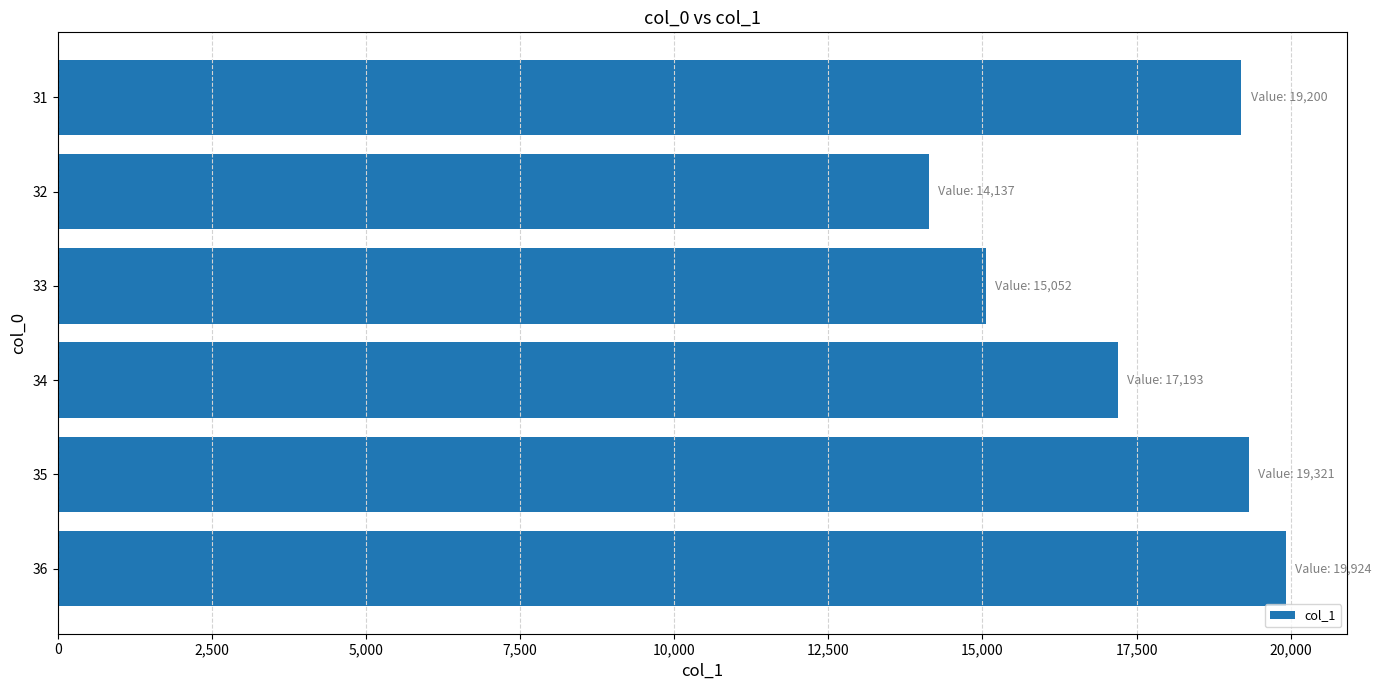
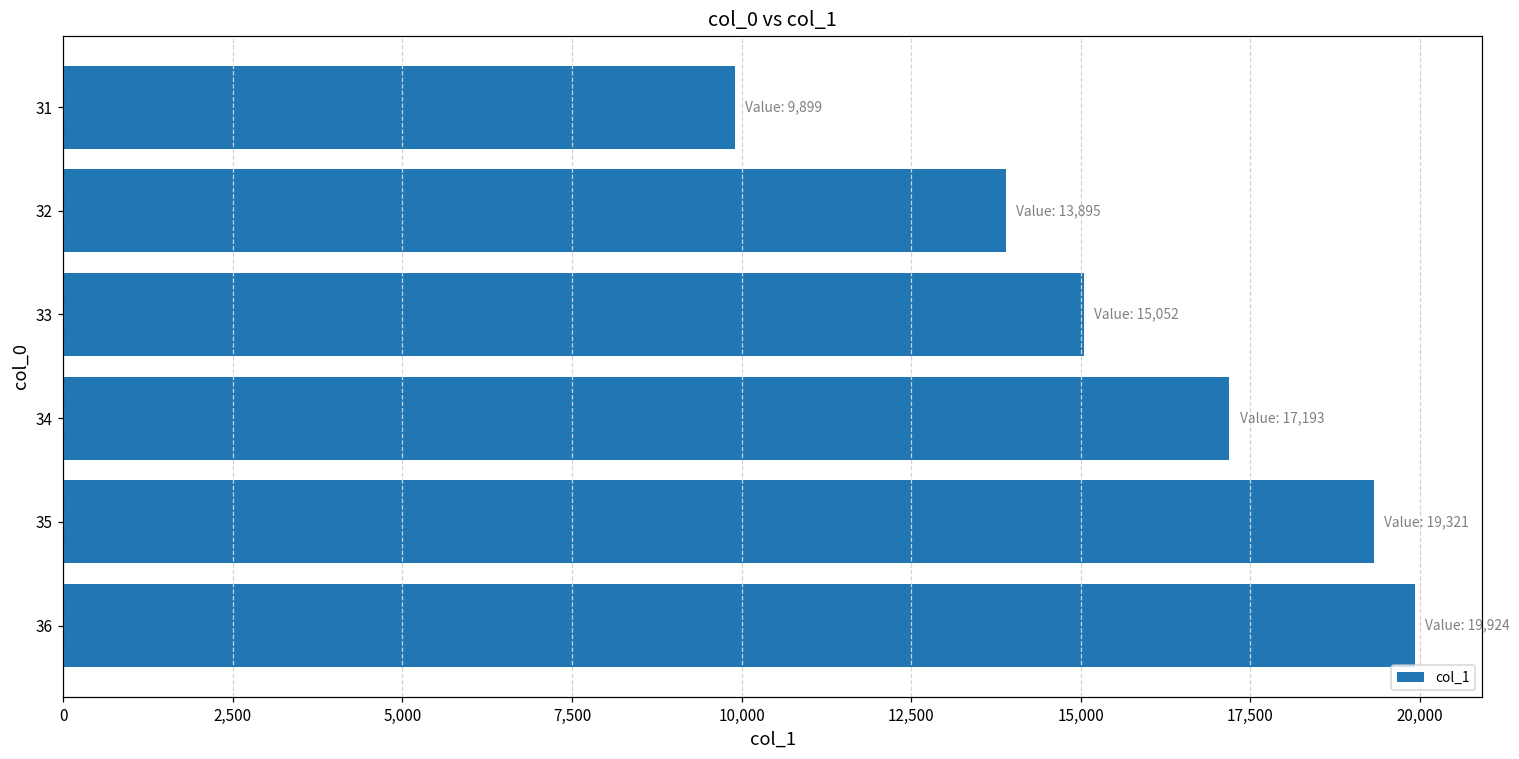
31: 19,200 -> 9,899
32: 14,137 -> 13,895
